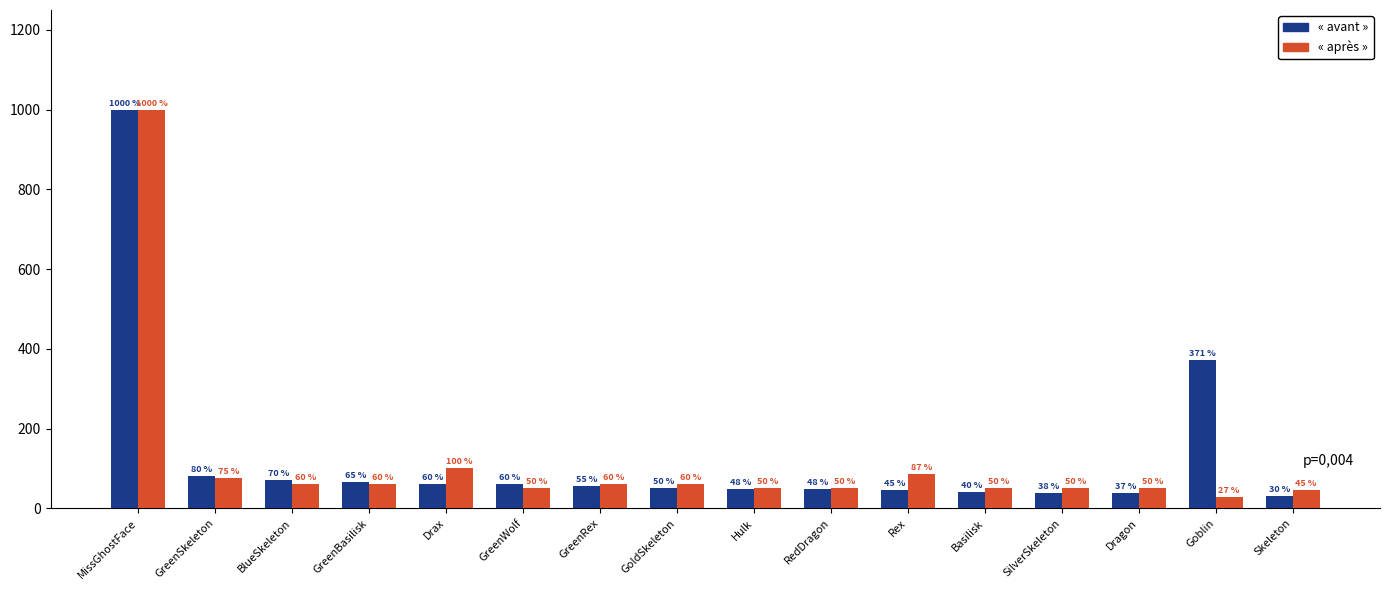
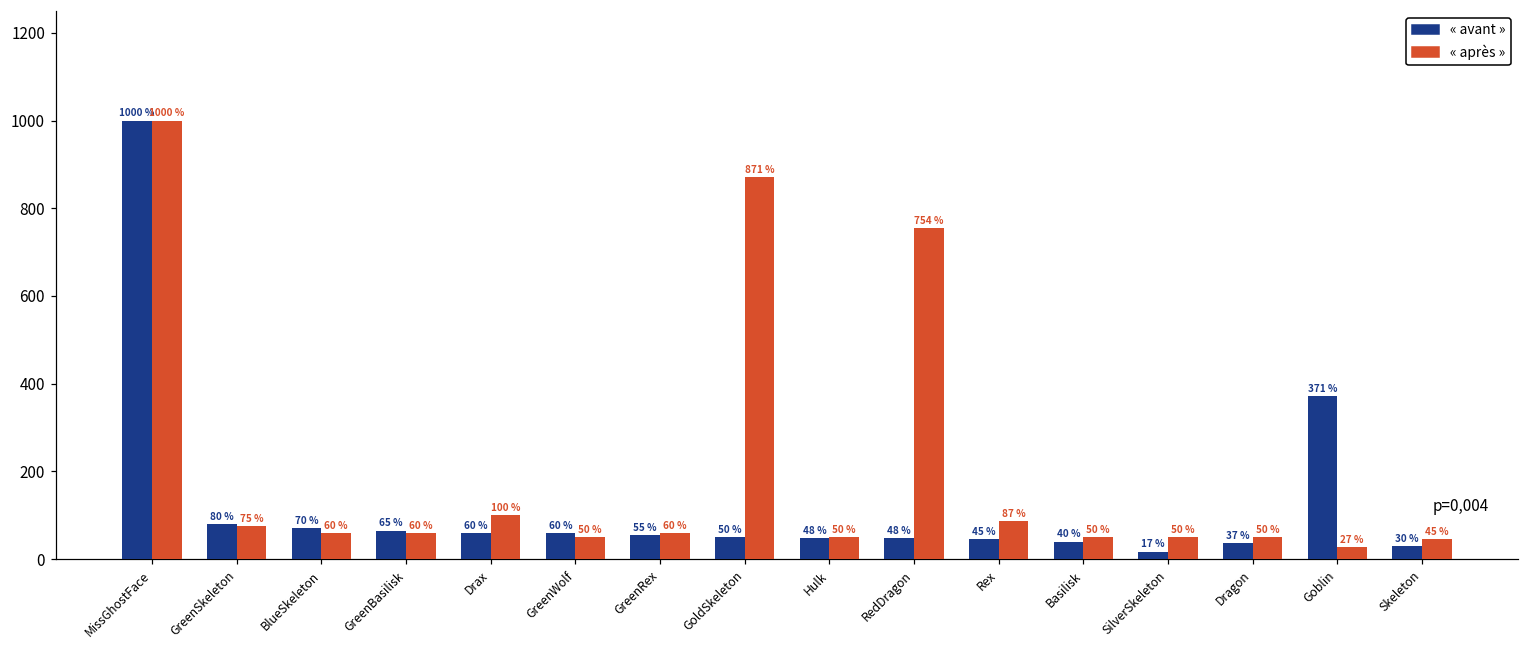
« après », GoldSkeleton: 60 % -> 871 %
« après », RedDragon: 50 % -> 754 %
« avant », SilverSkeleton: 38 % -> 17 %
